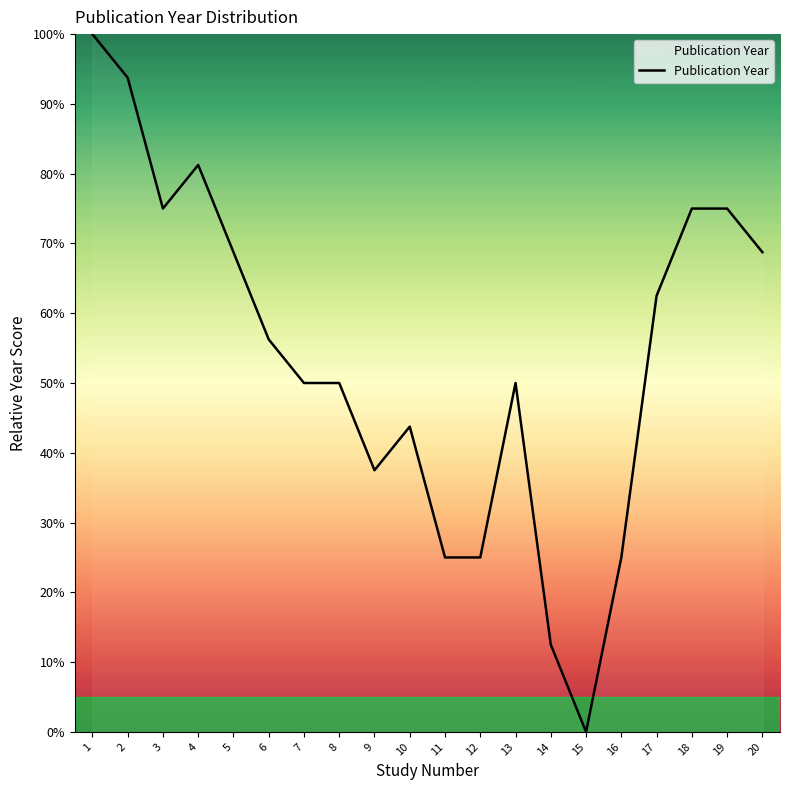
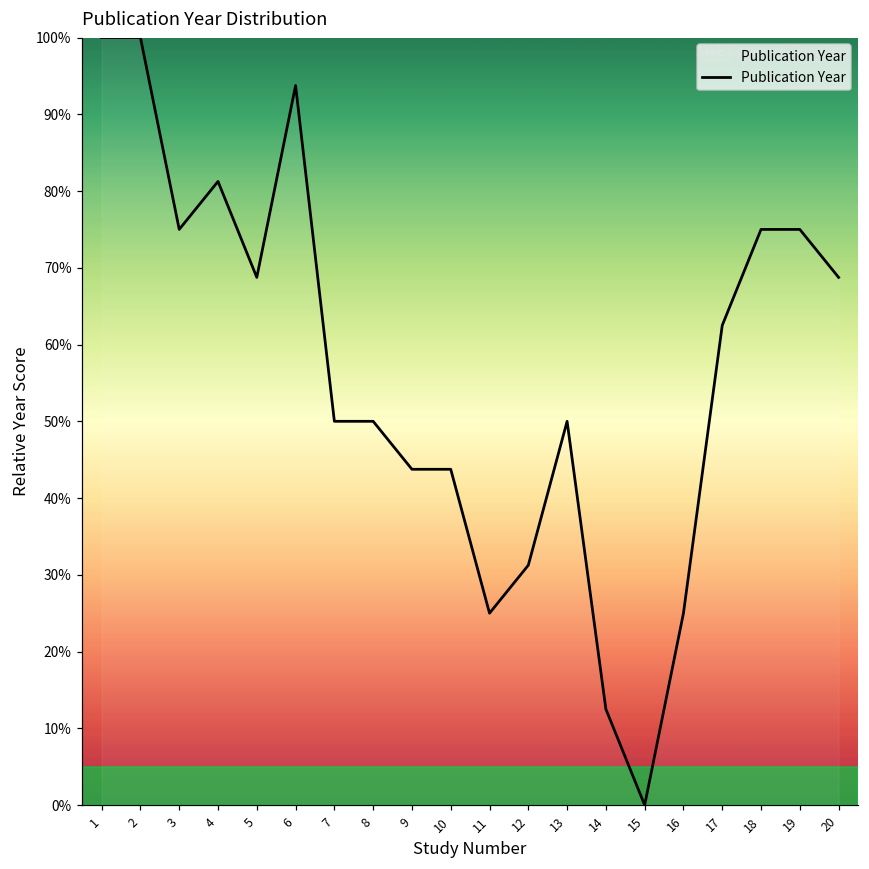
2: 94% -> 100%
6: 56% -> 94%
9: 38% -> 44%
12: 25% -> 31%
